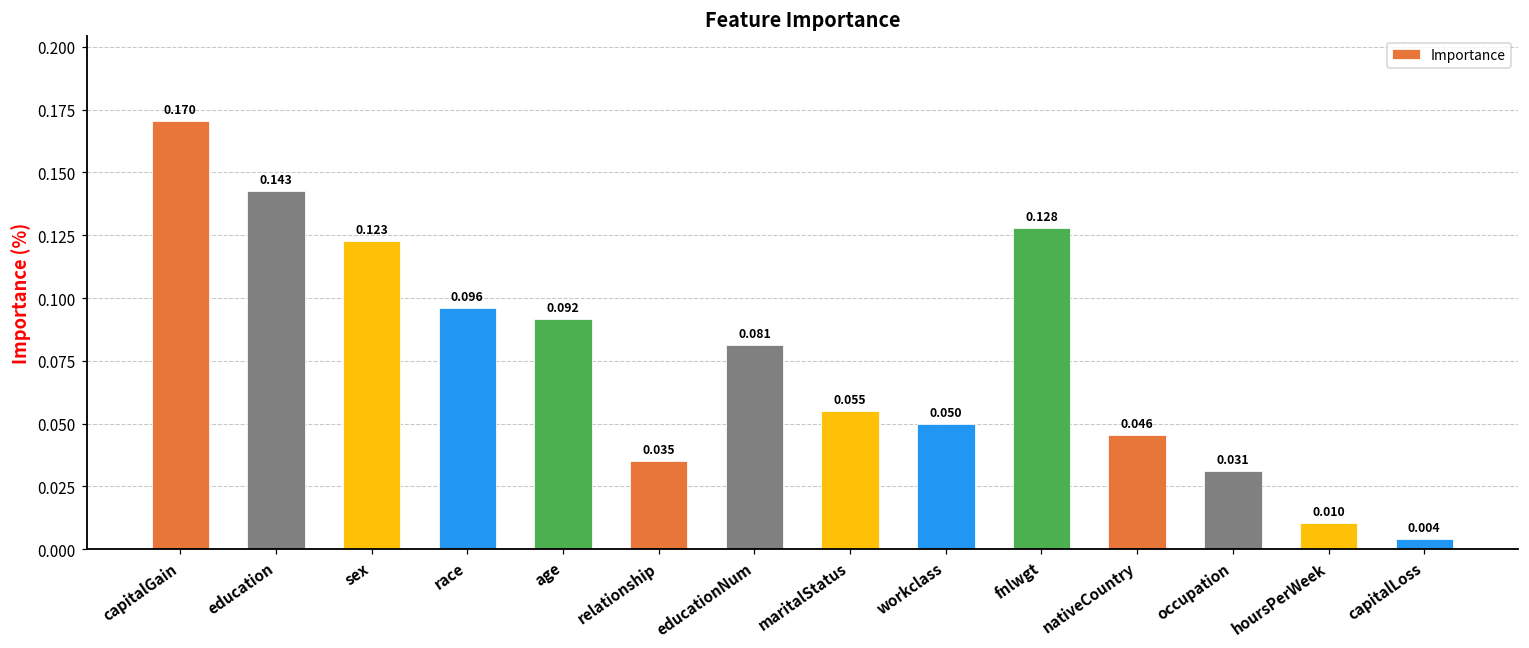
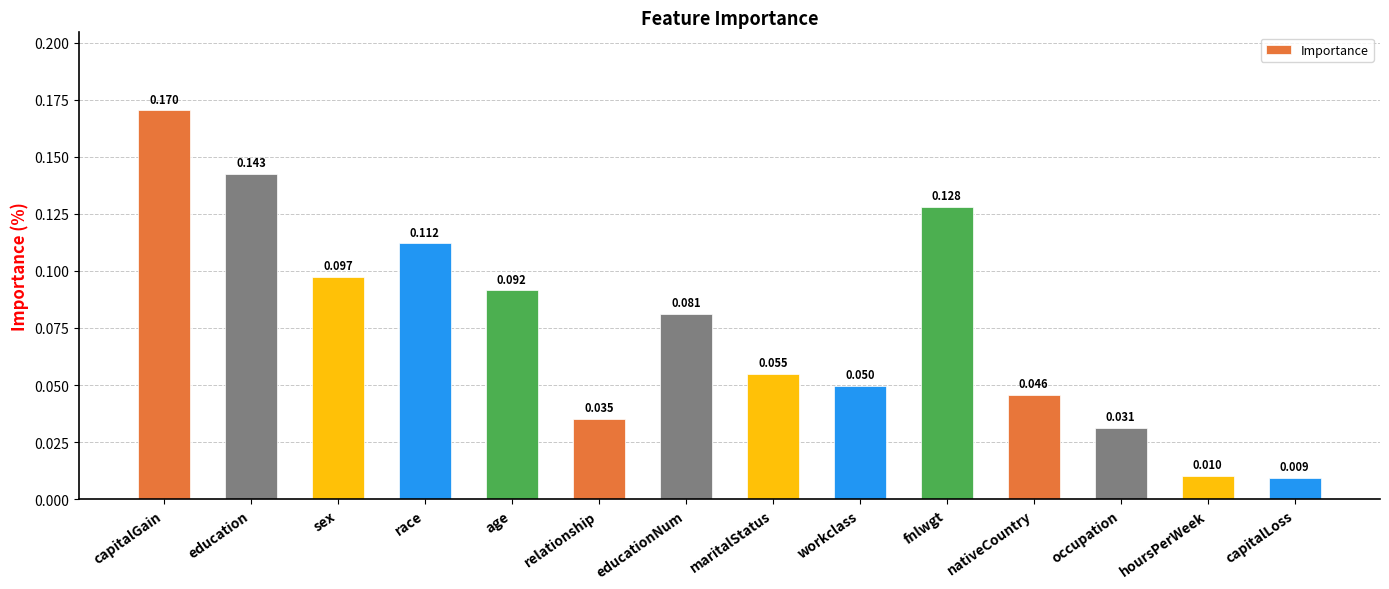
sex: 0.123 -> 0.097
race: 0.096 -> 0.112
capitalLoss: 0.004 -> 0.009
